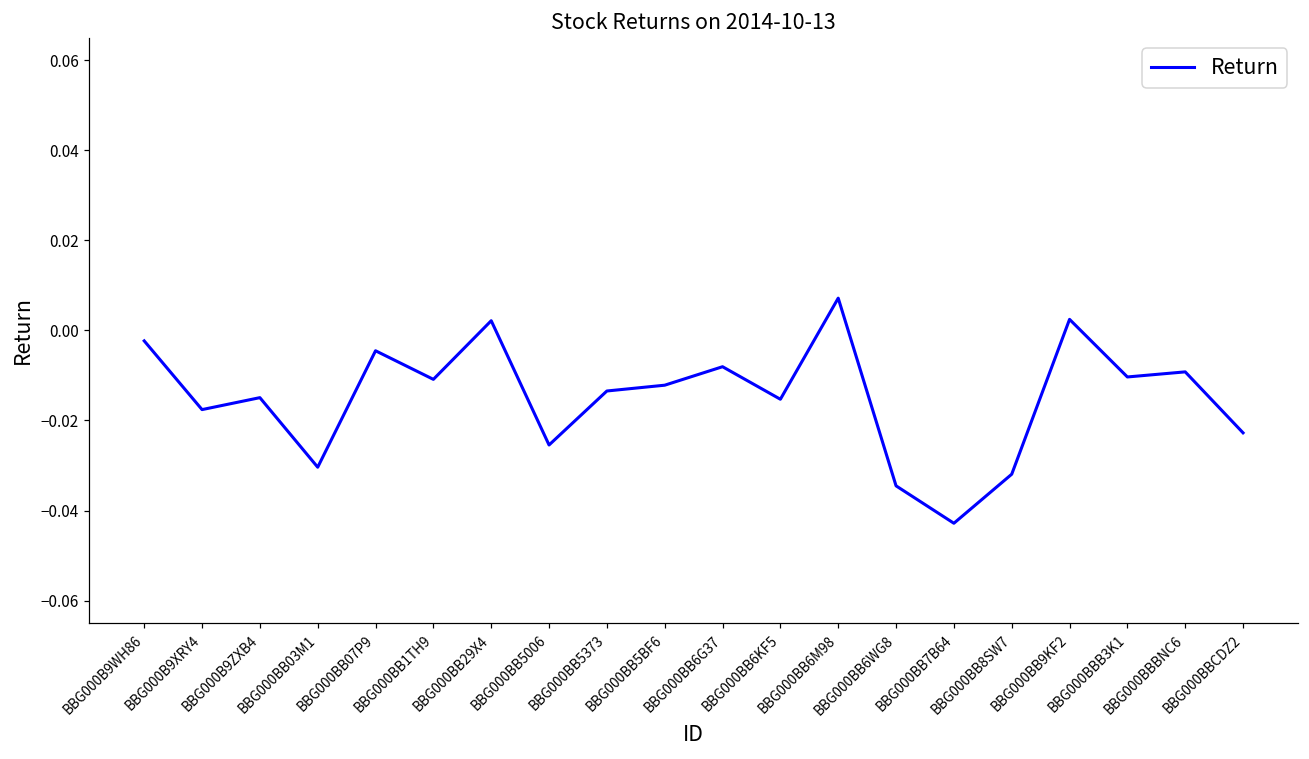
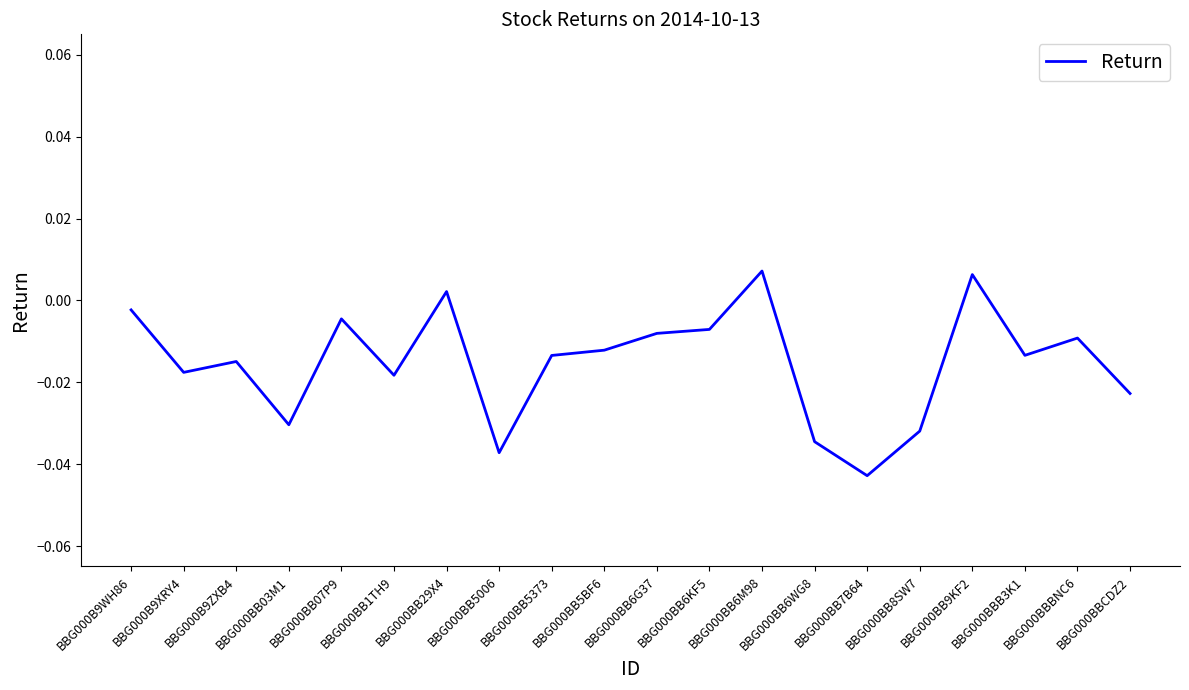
BBG000BB1TH9: -0.011 -> -0.018
BBG000BB5006: -0.025 -> -0.037
BBG000BB6KF5: -0.015 -> -0.007
BBG000BB9KF2: 0.002 -> 0.006
BBG000BBB3K1: -0.010 -> -0.013
